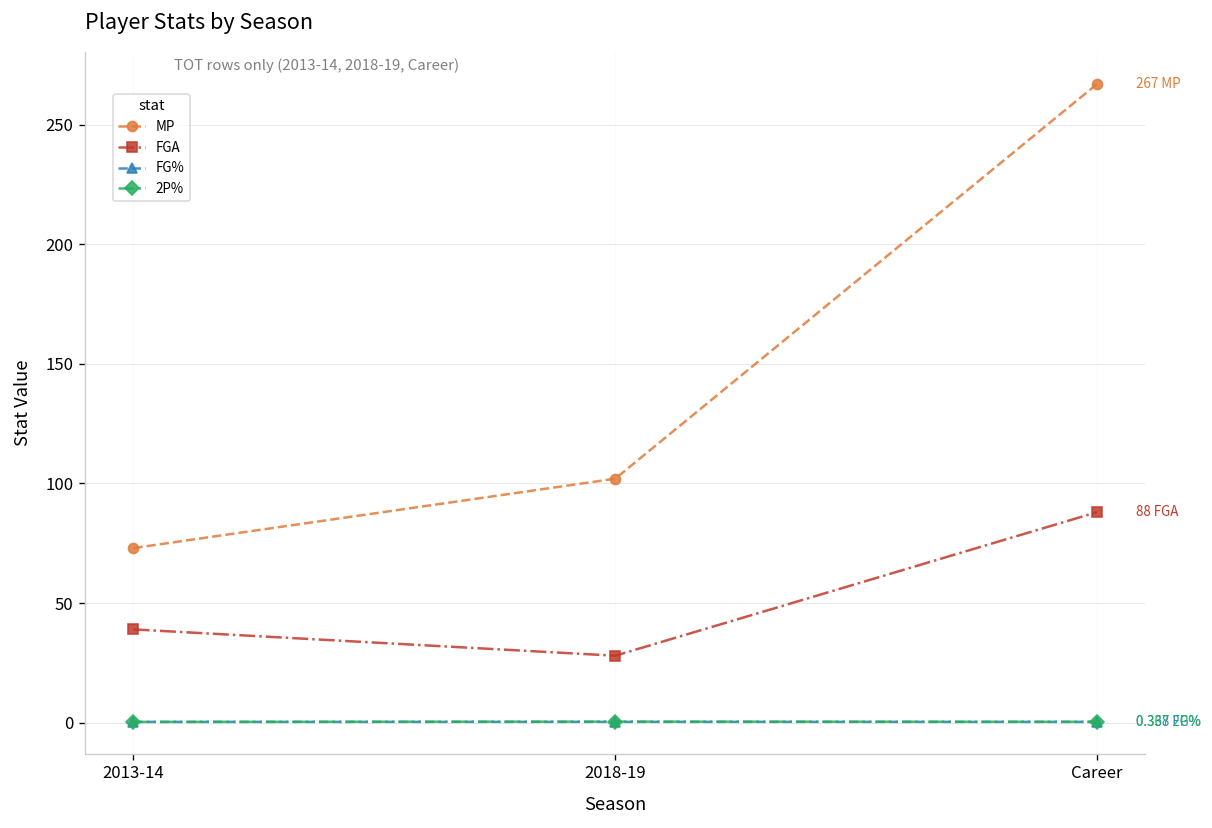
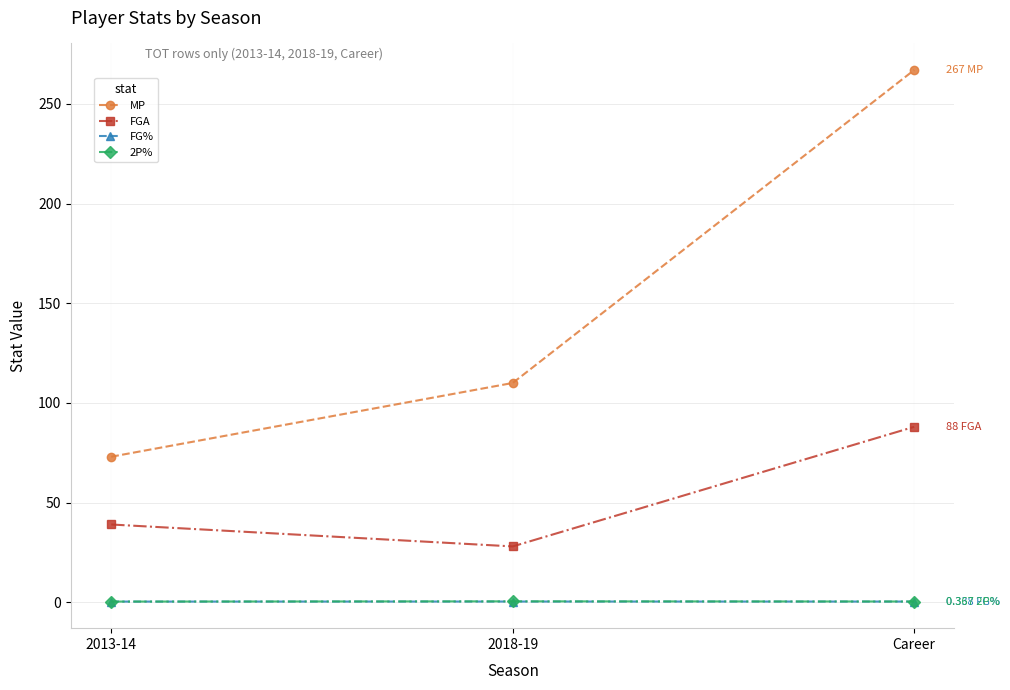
MP, 2018-19: 102 -> 110
